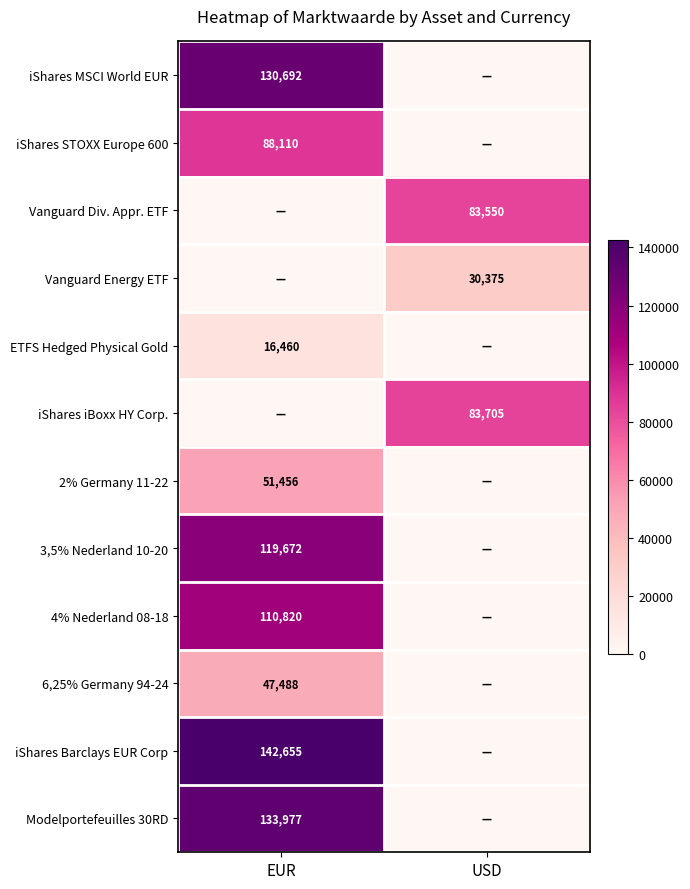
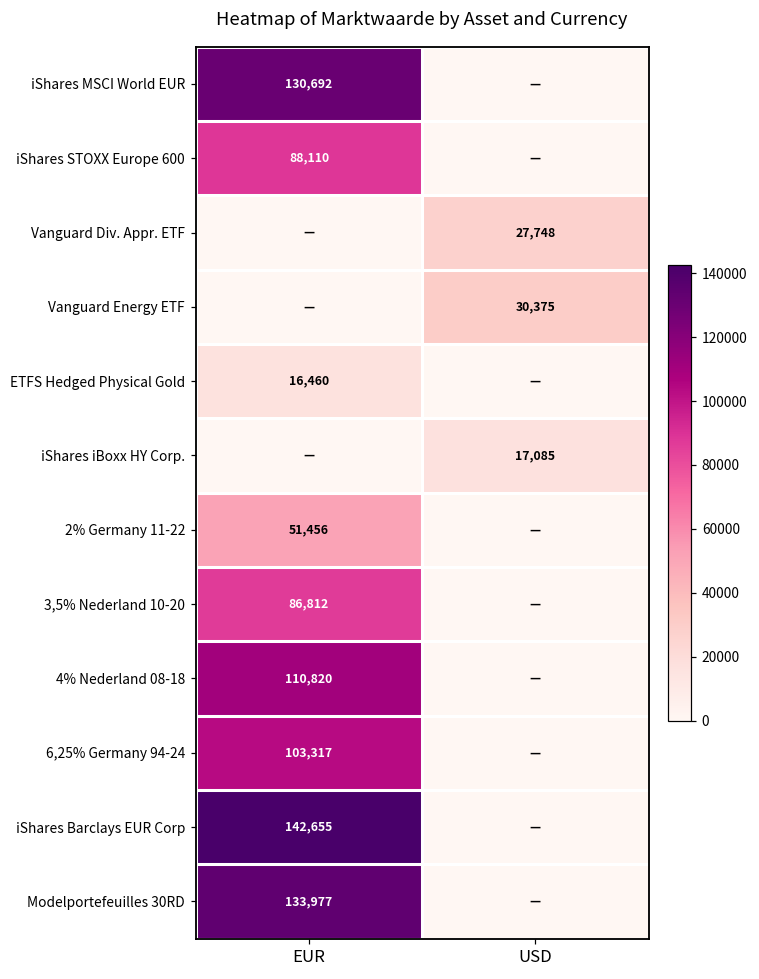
Vanguard Div. Appr. ETF, USD: 83,550 -> 27,748
iShares iBoxx HY Corp., USD: 83,705 -> 17,085
3,5% Nederland 10-20, EUR: 119,672 -> 86,812
6,25% Germany 94-24, EUR: 47,488 -> 103,317
